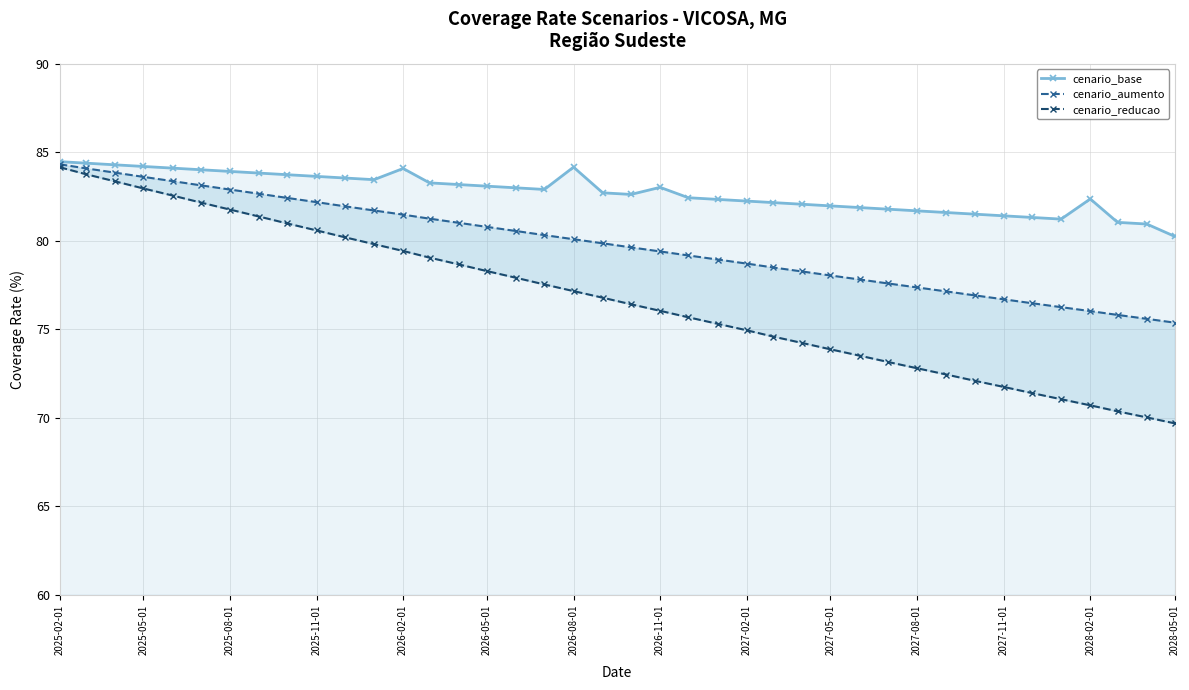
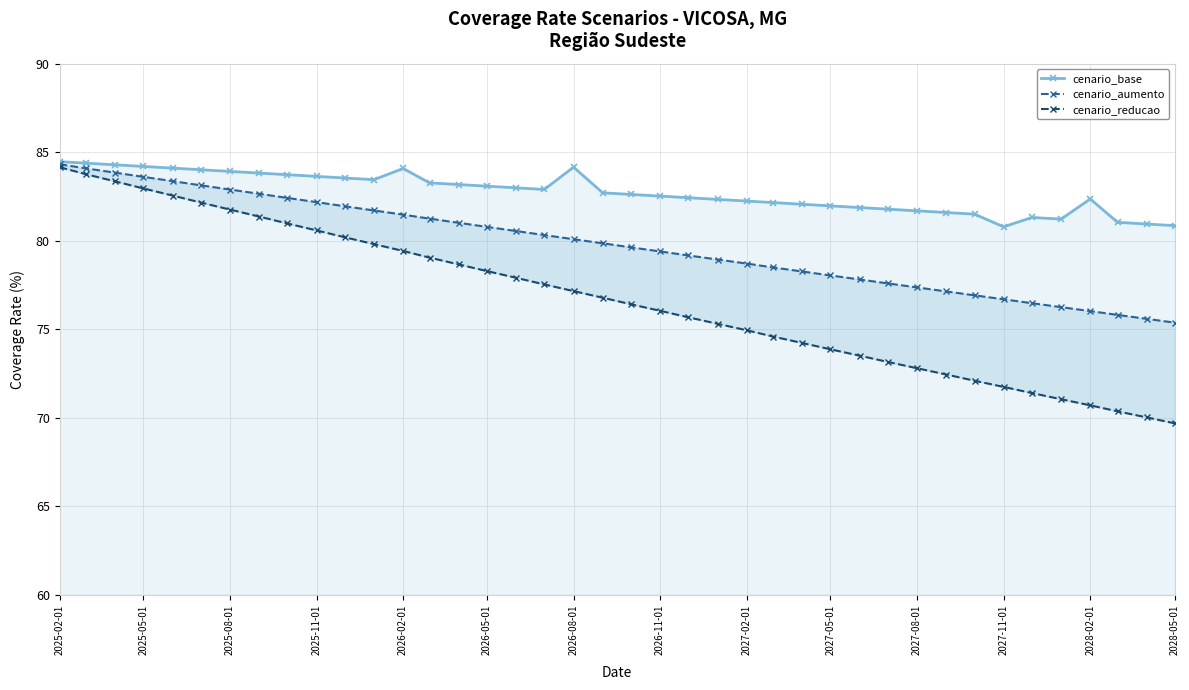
cenario_base, 2026-11-01: 83.0 -> 82.5
cenario_base, 2027-11-01: 81.4 -> 80.8
cenario_base, 2028-05-01: 80.2 -> 80.9
